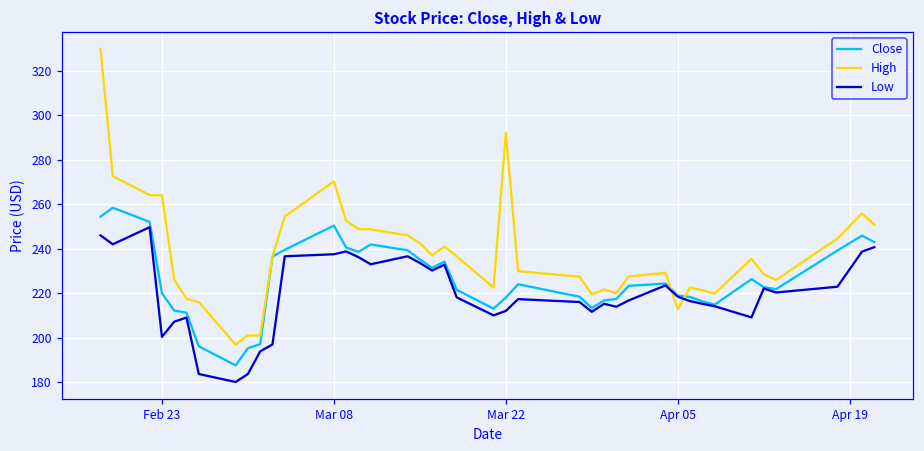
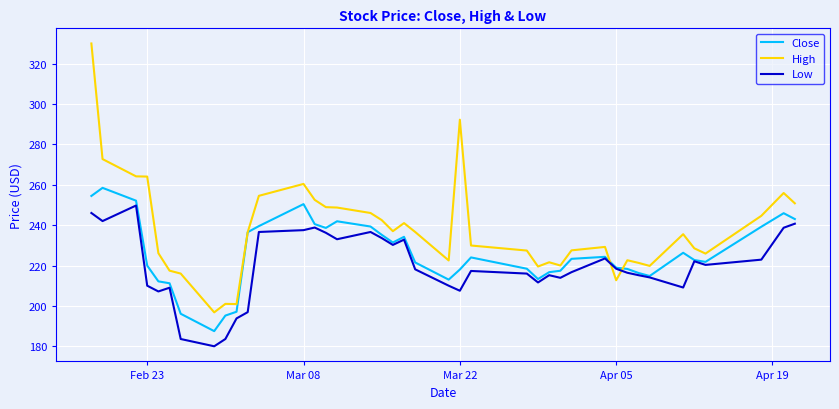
Low, Feb 23: 200 -> 210
High, Mar 08: 270 -> 260
Low, Mar 22: 212 -> 208
